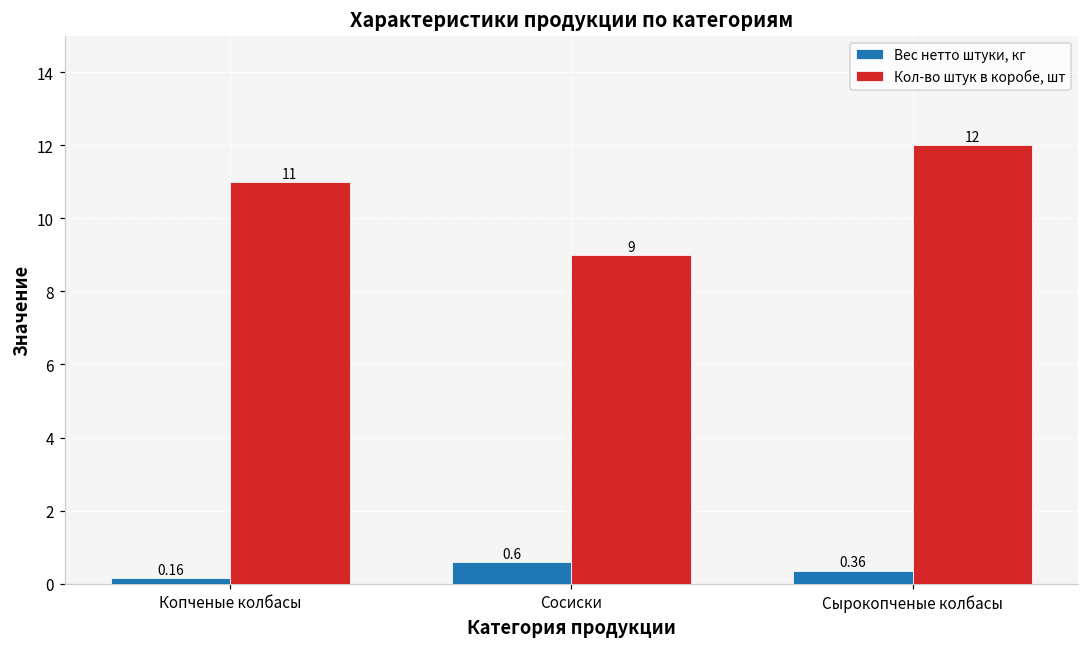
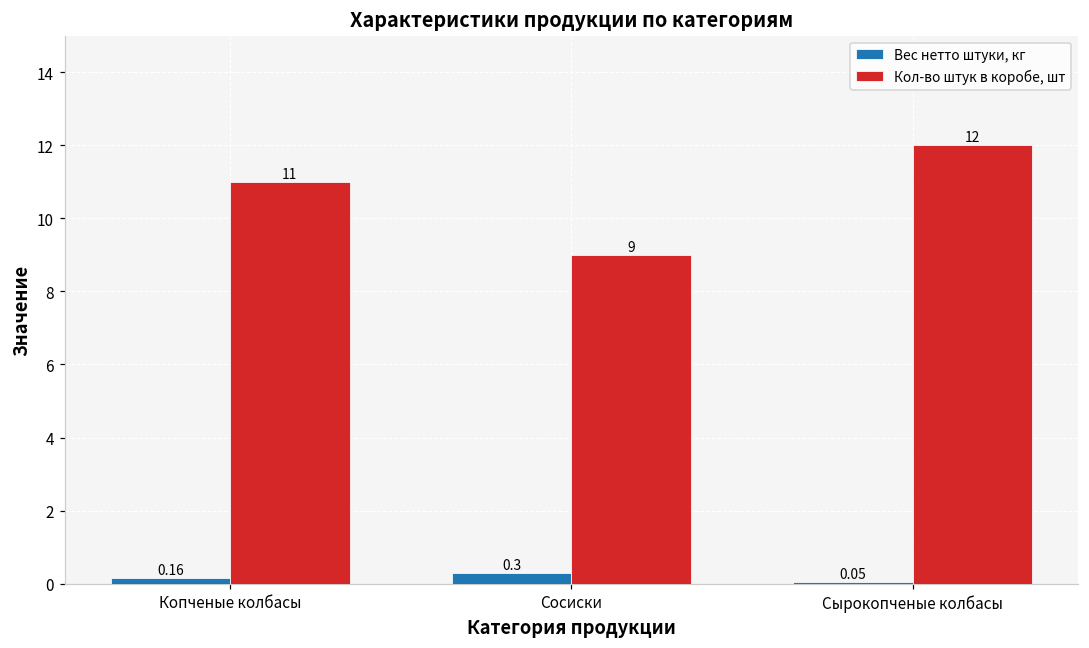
Вес нетто штуки, кг, Сосиски: 0.6 -> 0.3
Вес нетто штуки, кг, Сырокопченые колбасы: 0.36 -> 0.05
